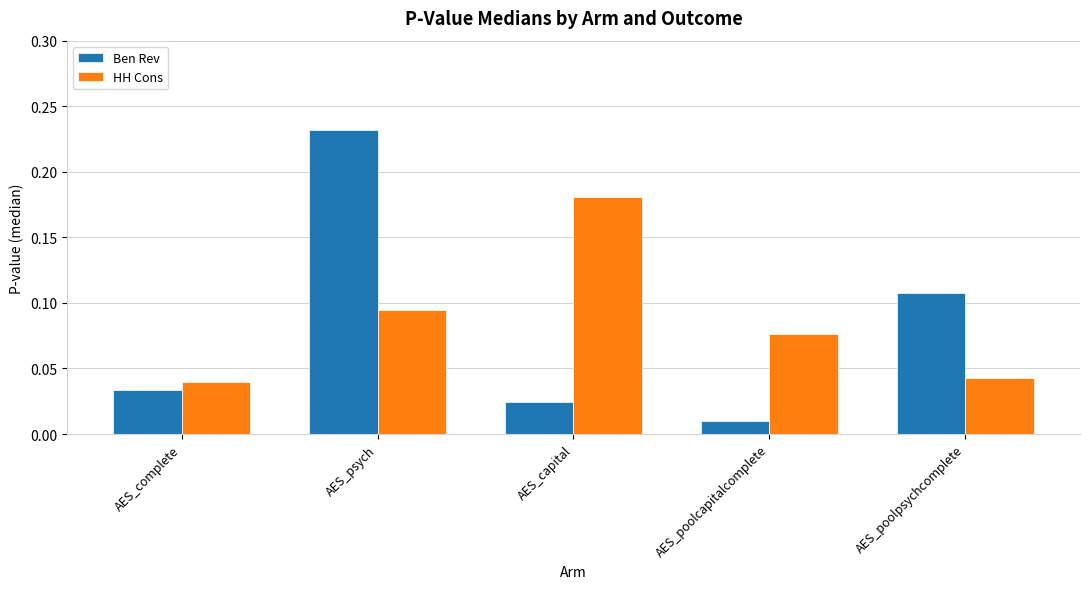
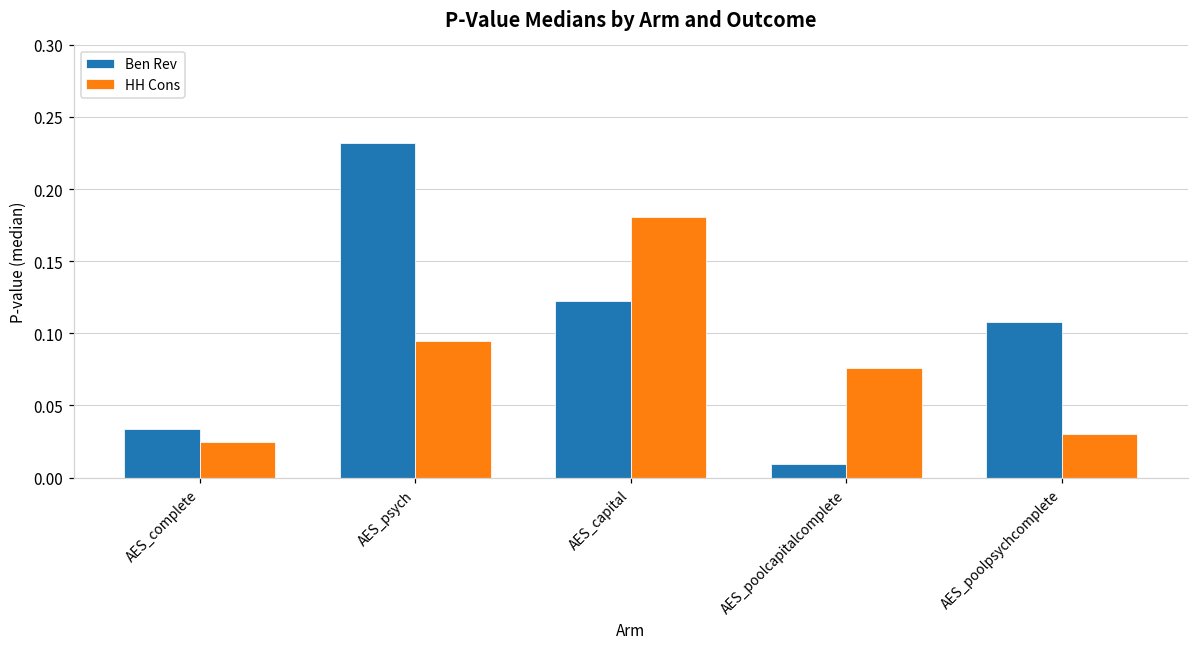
HH Cons, AES_complete: 0.040 -> 0.025
Ben Rev, AES_capital: 0.024 -> 0.123
HH Cons, AES_poolpsychcomplete: 0.043 -> 0.030
